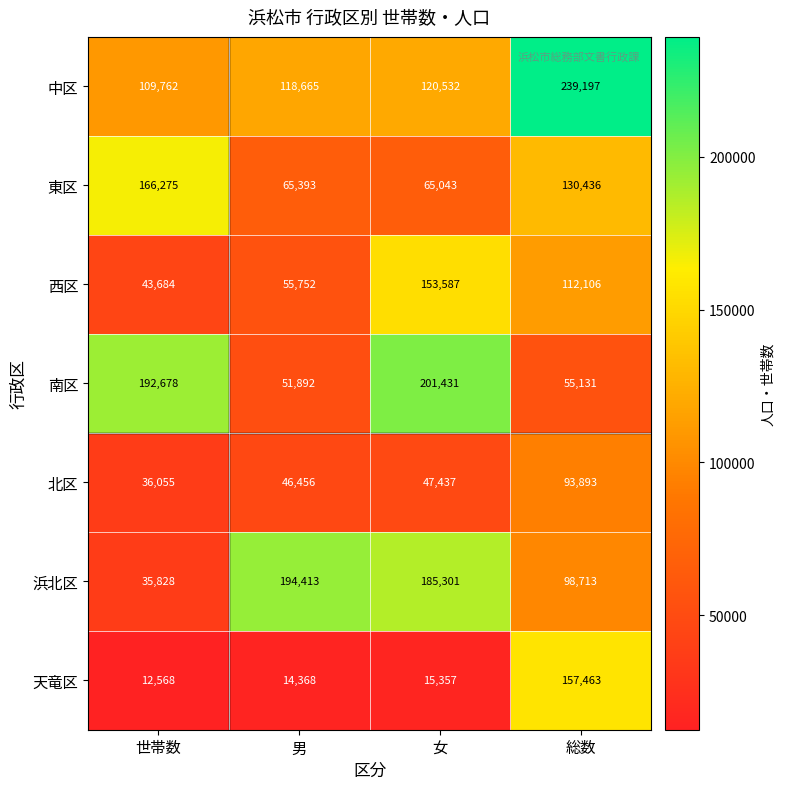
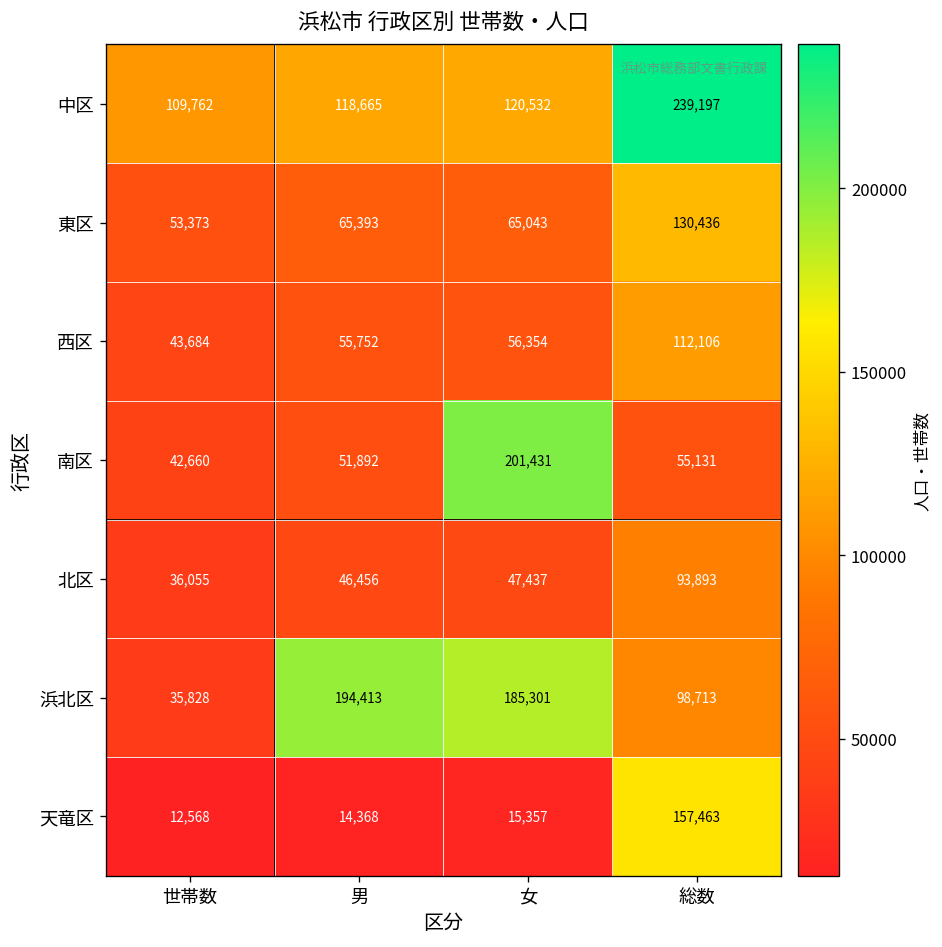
東区, 世帯数: 166,275 -> 53,373
西区, 女: 153,587 -> 56,354
南区, 世帯数: 192,678 -> 42,660
